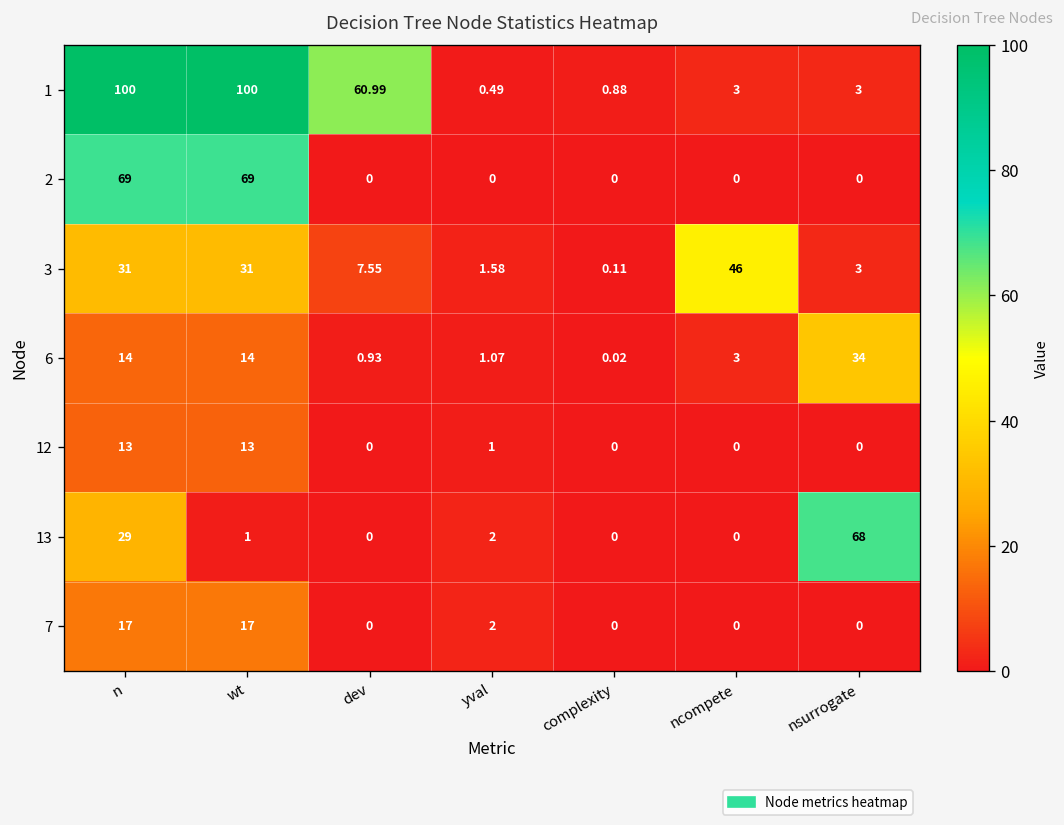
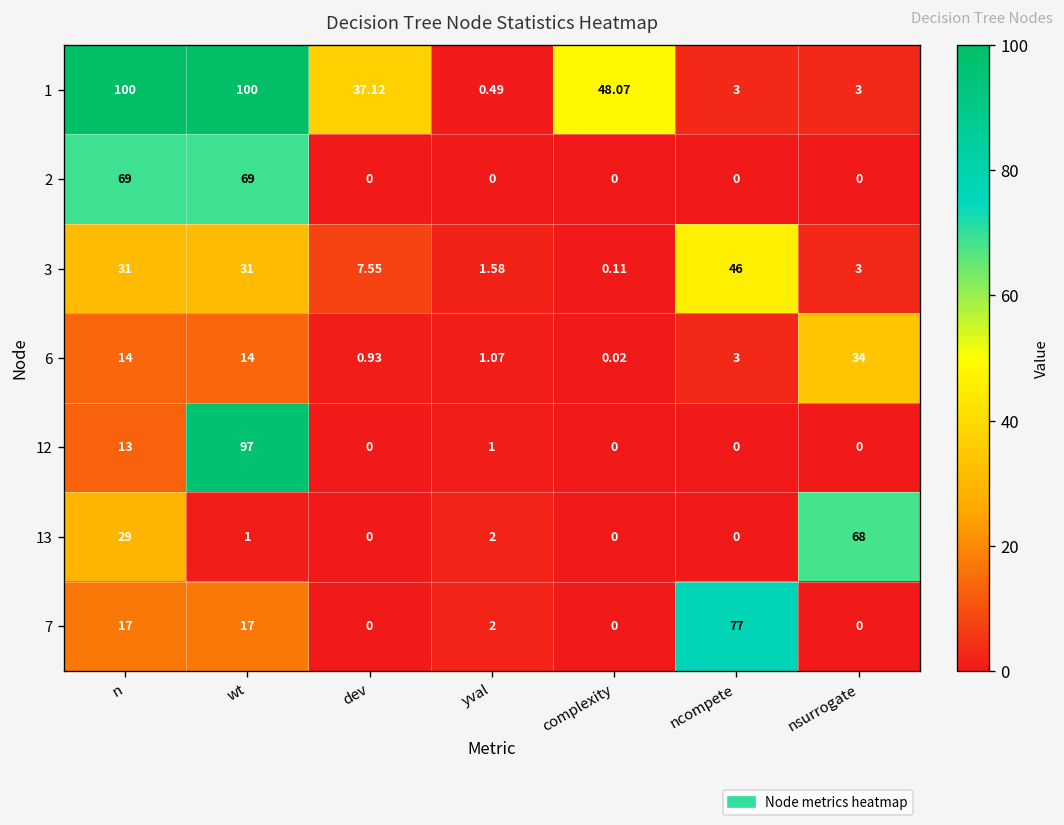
1, dev: 60.99 -> 37.12
1, complexity: 0.88 -> 48.07
12, wt: 13 -> 97
7, ncompete: 0 -> 77
